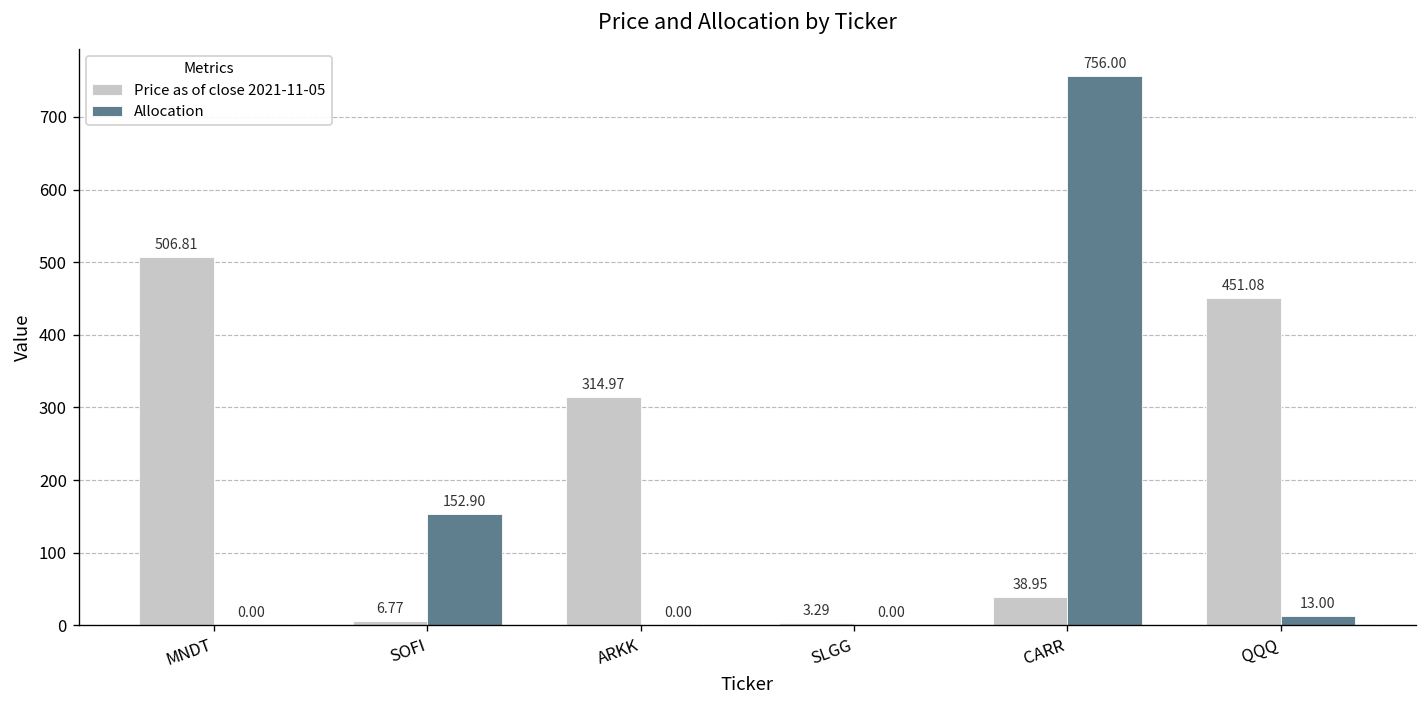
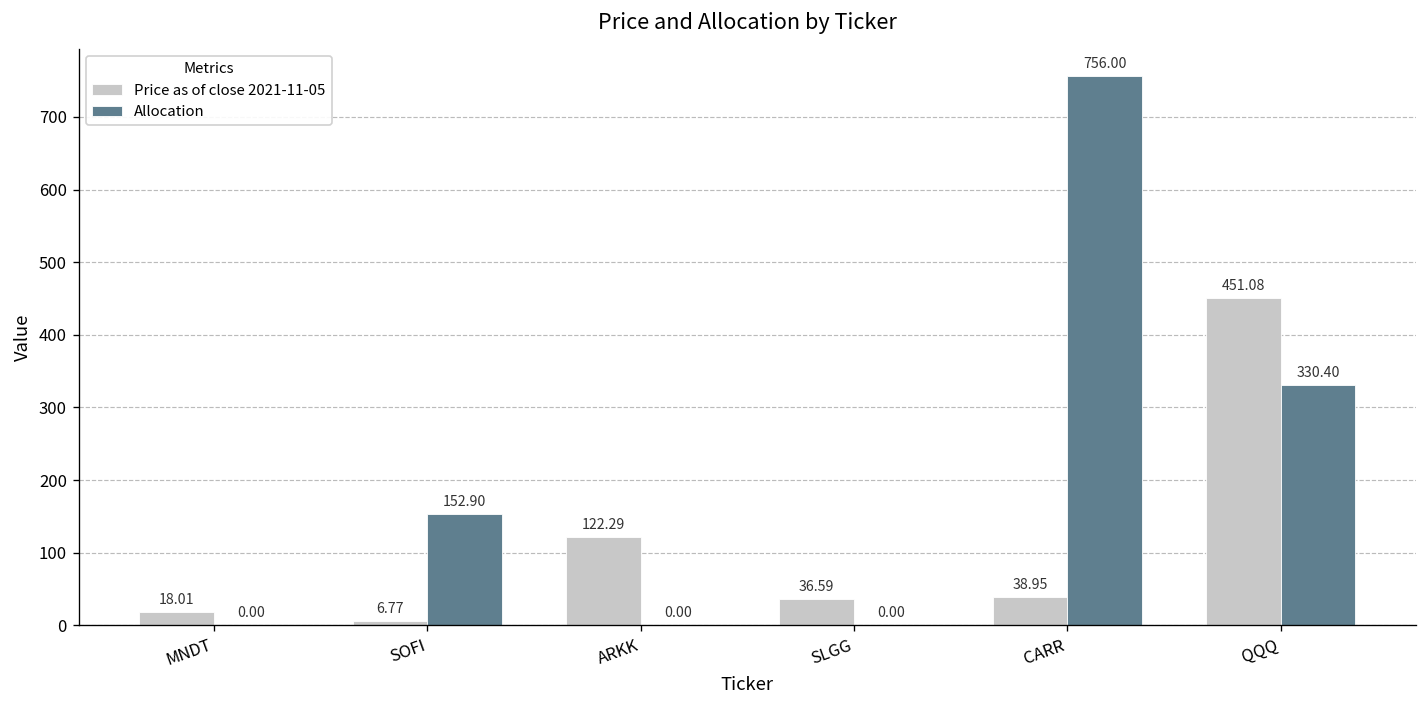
Price as of close 2021-11-05, MNDT: 506.81 -> 18.01
Price as of close 2021-11-05, ARKK: 314.97 -> 122.29
Price as of close 2021-11-05, SLGG: 3.29 -> 36.59
Allocation, QQQ: 13.00 -> 330.40
